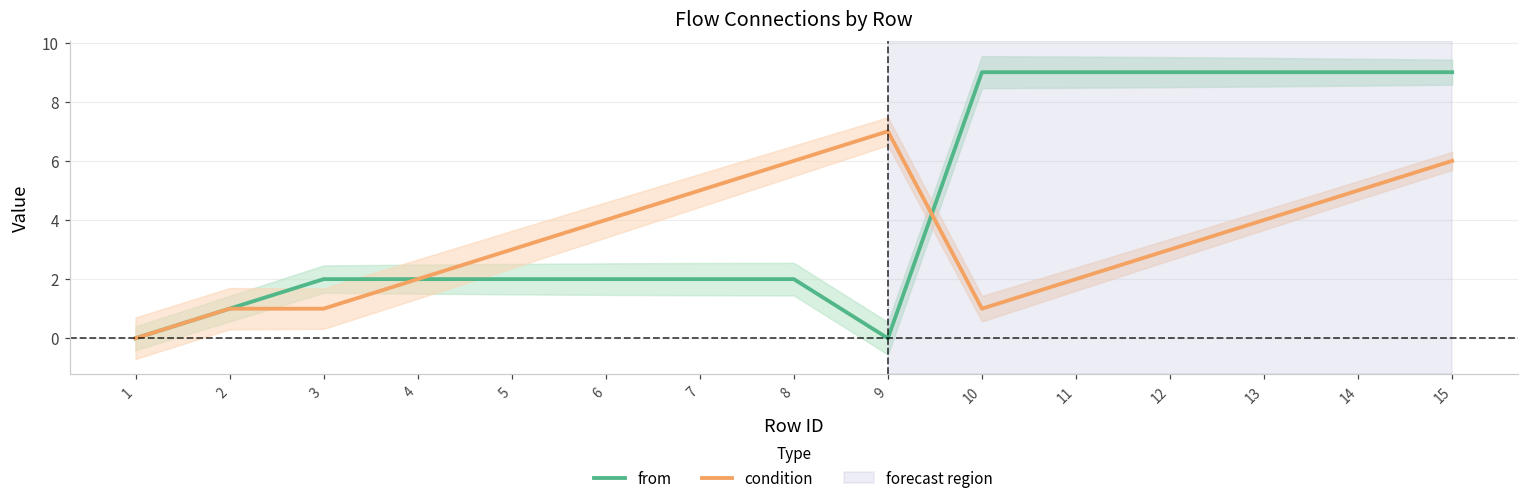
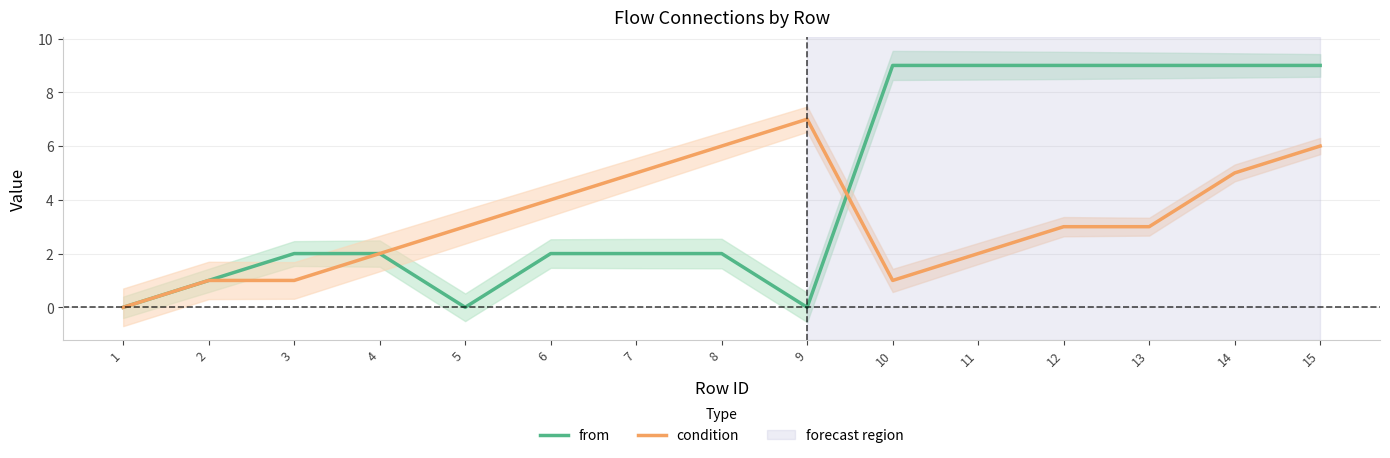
from, 5: 2 -> 0
condition, 13: 4 -> 3
